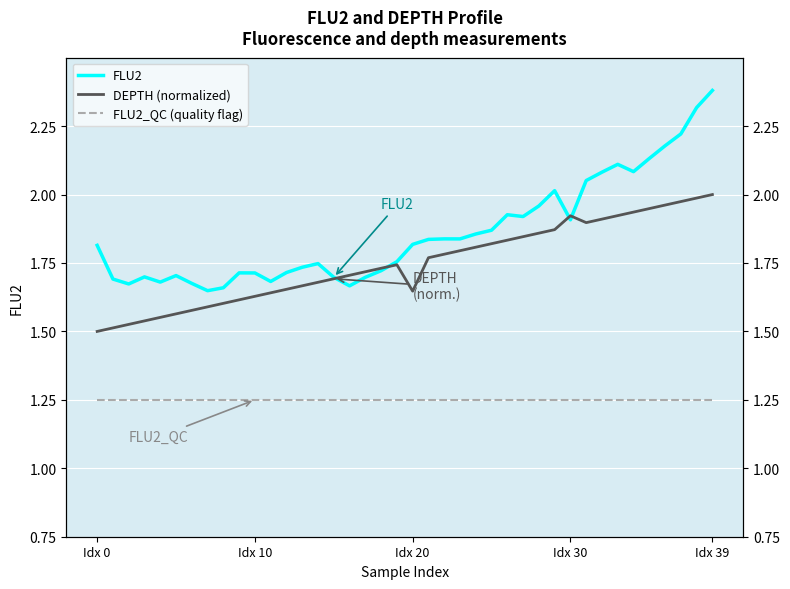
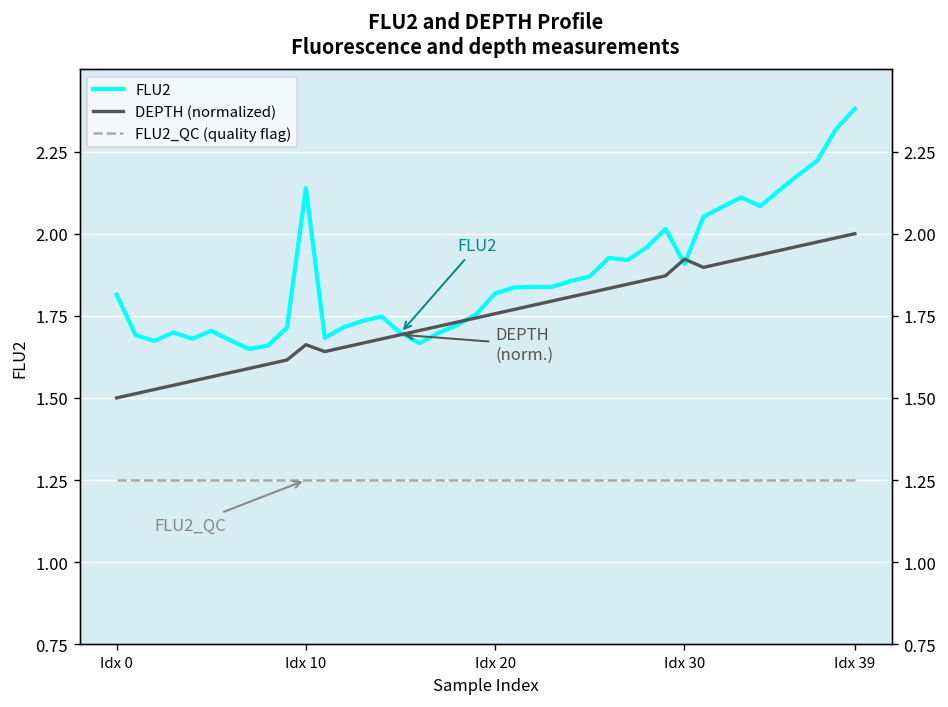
FLU2, Idx 10: 1.71 -> 2.14
DEPTH (normalized), Idx 10: 1.63 -> 1.66
DEPTH (normalized), Idx 20: 1.65 -> 1.76
